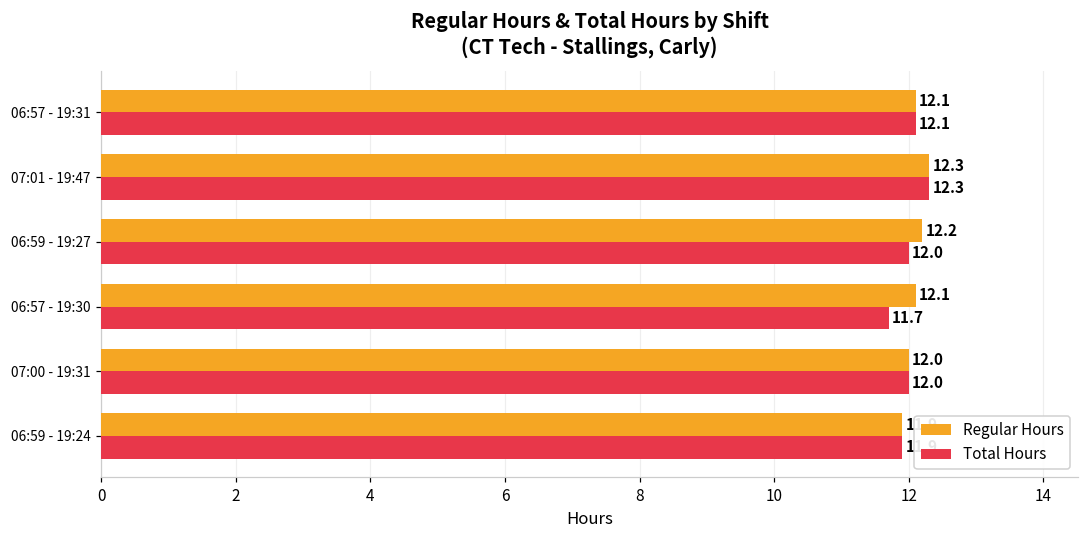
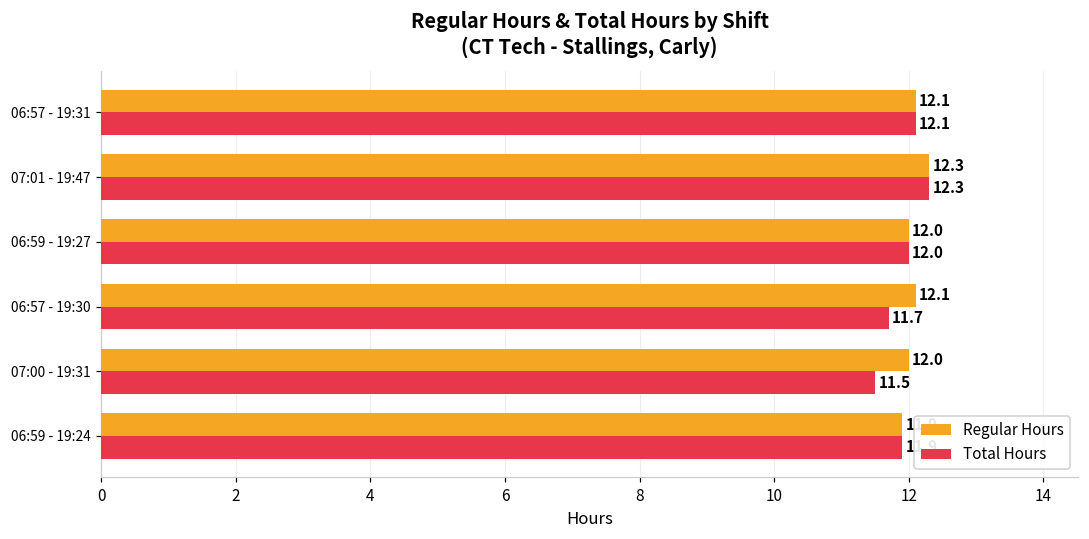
Regular Hours, 06:59 - 19:27: 12.2 -> 12.0
Total Hours, 07:00 - 19:31: 12.0 -> 11.5
